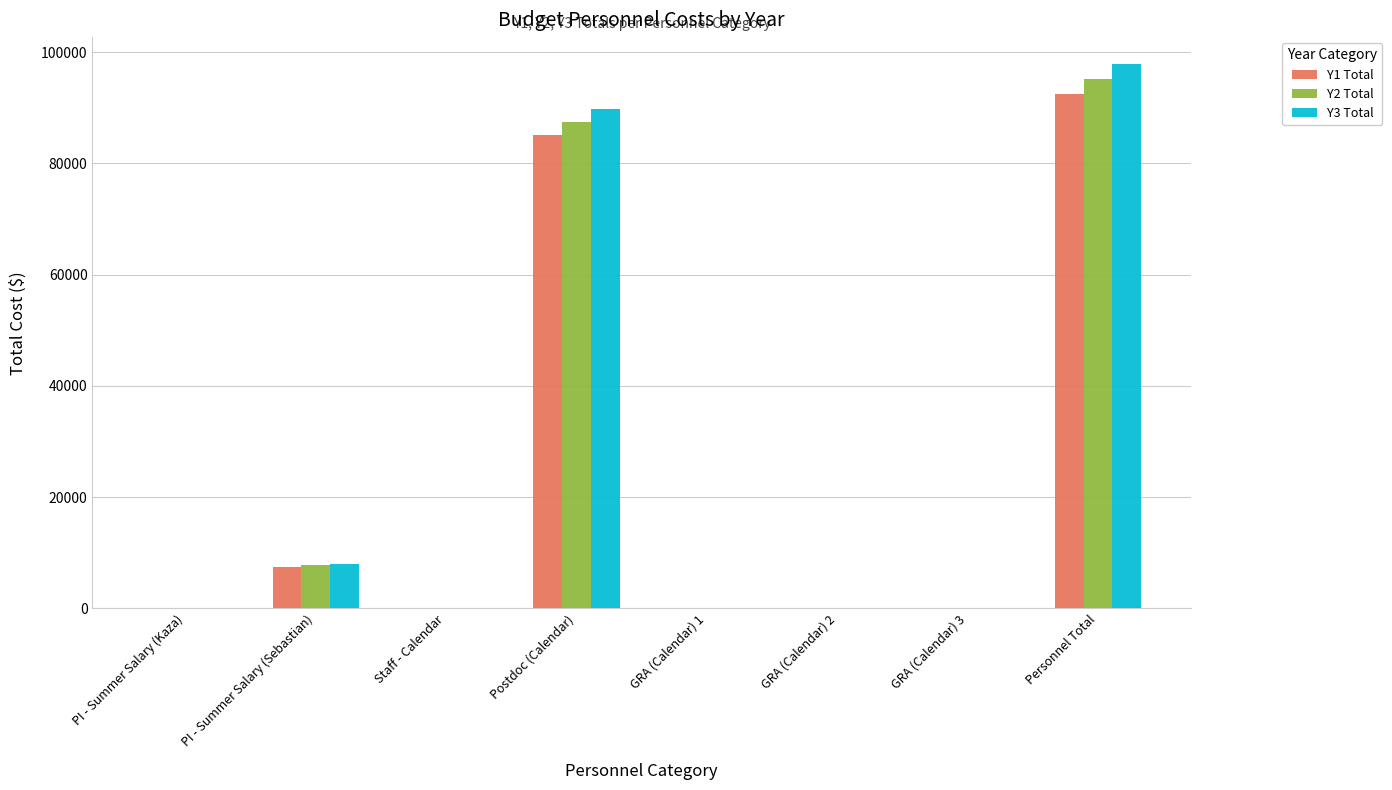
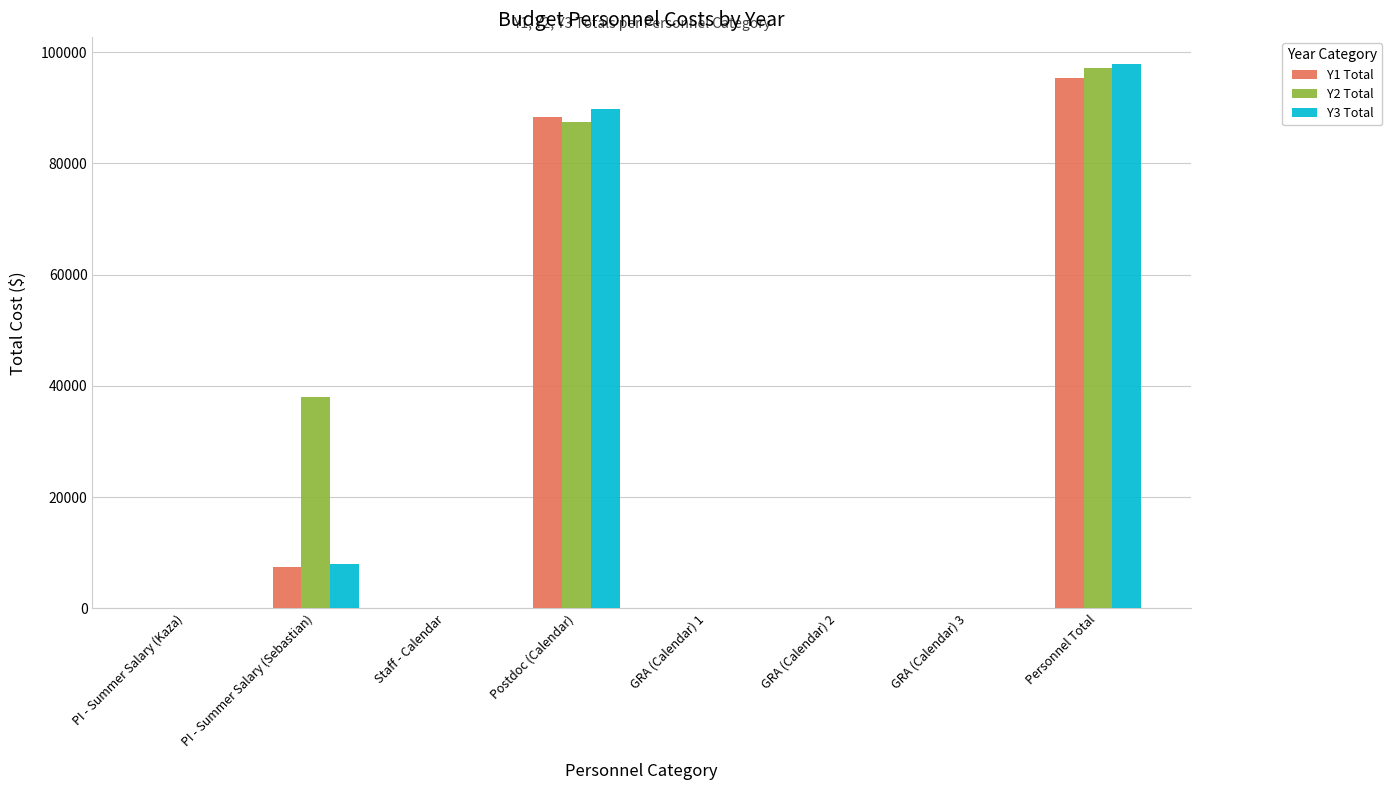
Y2 Total, PI - Summer Salary (Sebastian): 8000 -> 38000
Y1 Total, Postdoc (Calendar): 85000 -> 88000
Y1 Total, Personnel Total: 93000 -> 95000
Y2 Total, Personnel Total: 95000 -> 97000
